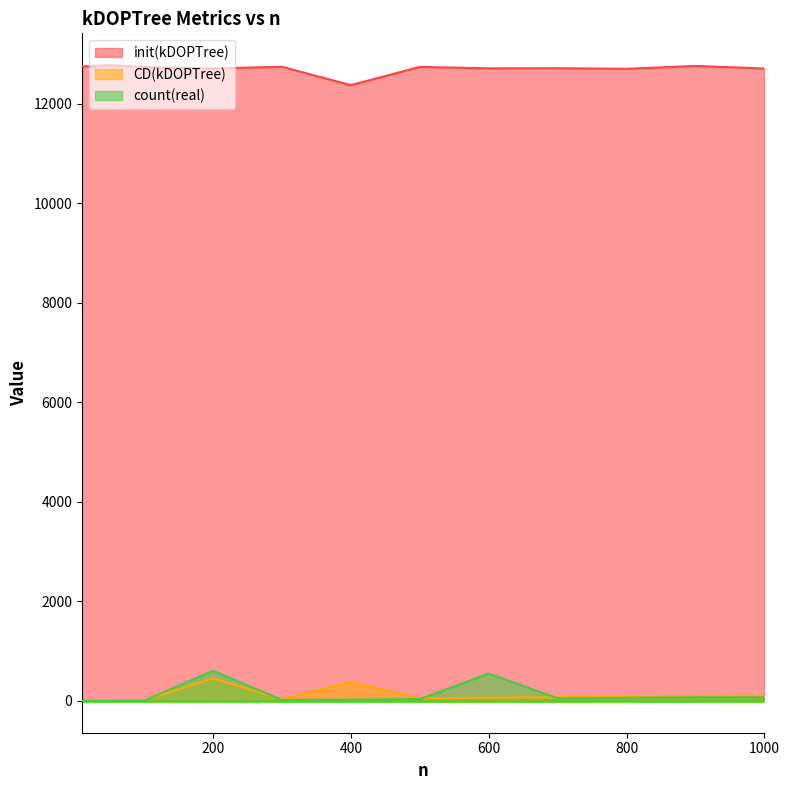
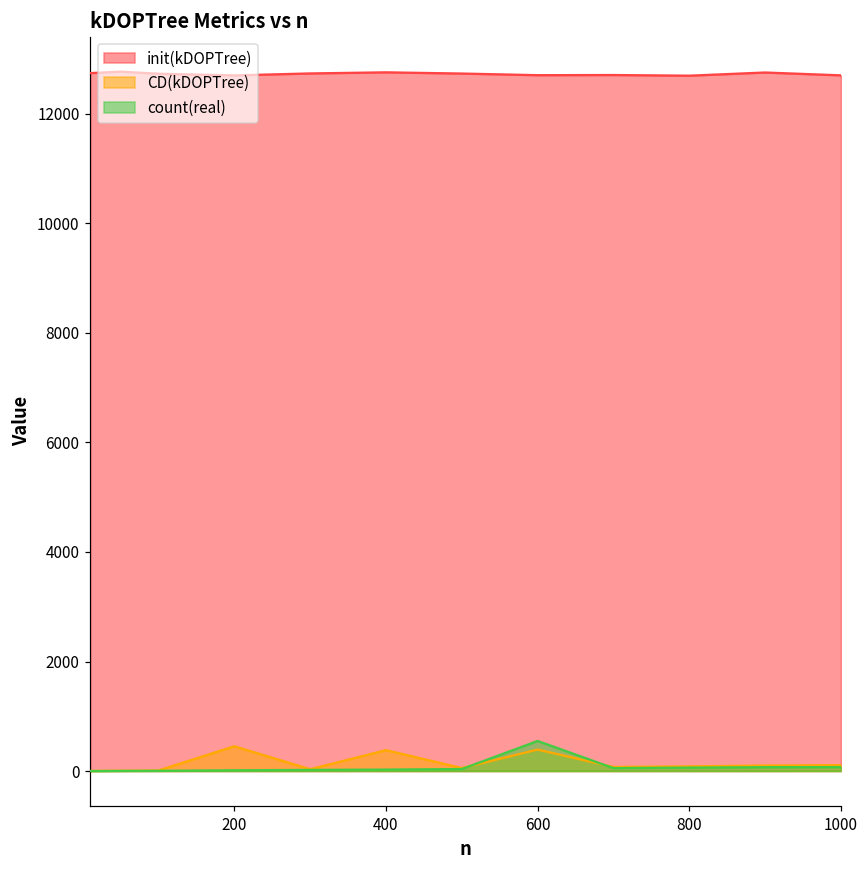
count(real), 200: 600 -> 0
init(kDOPTree), 400: 12400 -> 12800
CD(kDOPTree), 600: 100 -> 400
